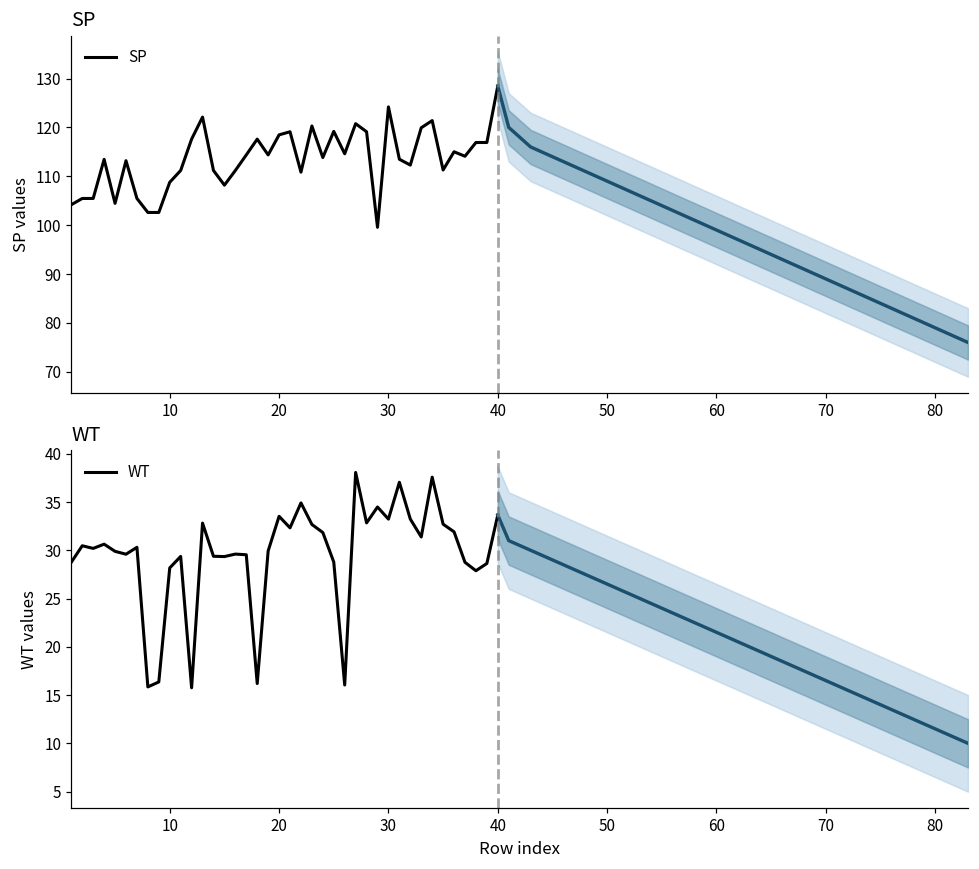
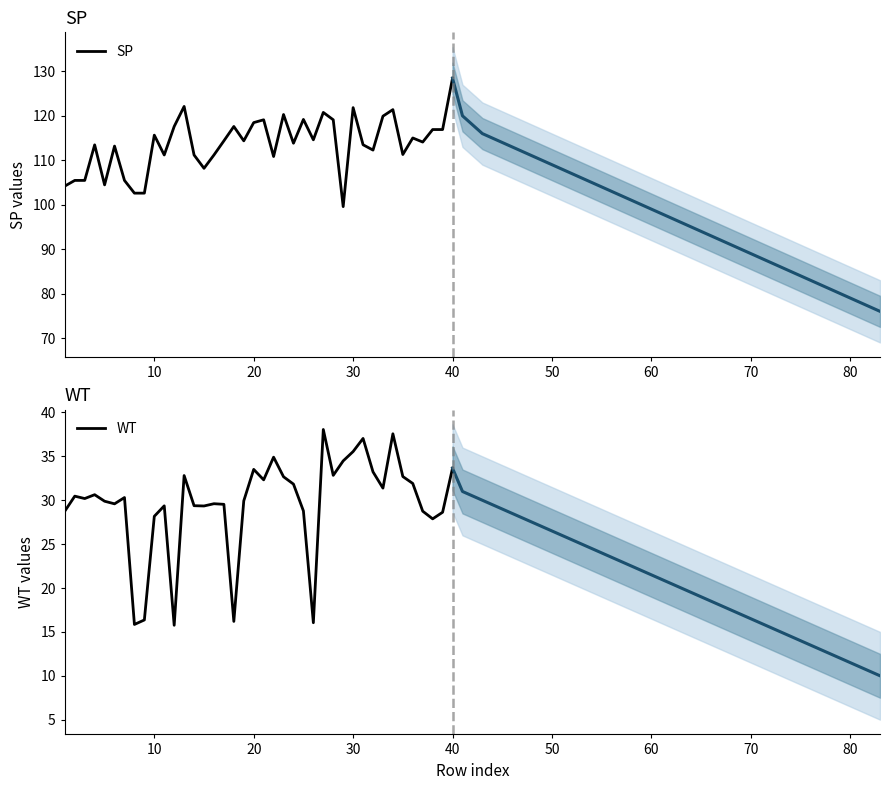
SP, SP, 10: 109 -> 116
SP, SP, 30: 124 -> 122
WT, WT, 30: 33 -> 36
